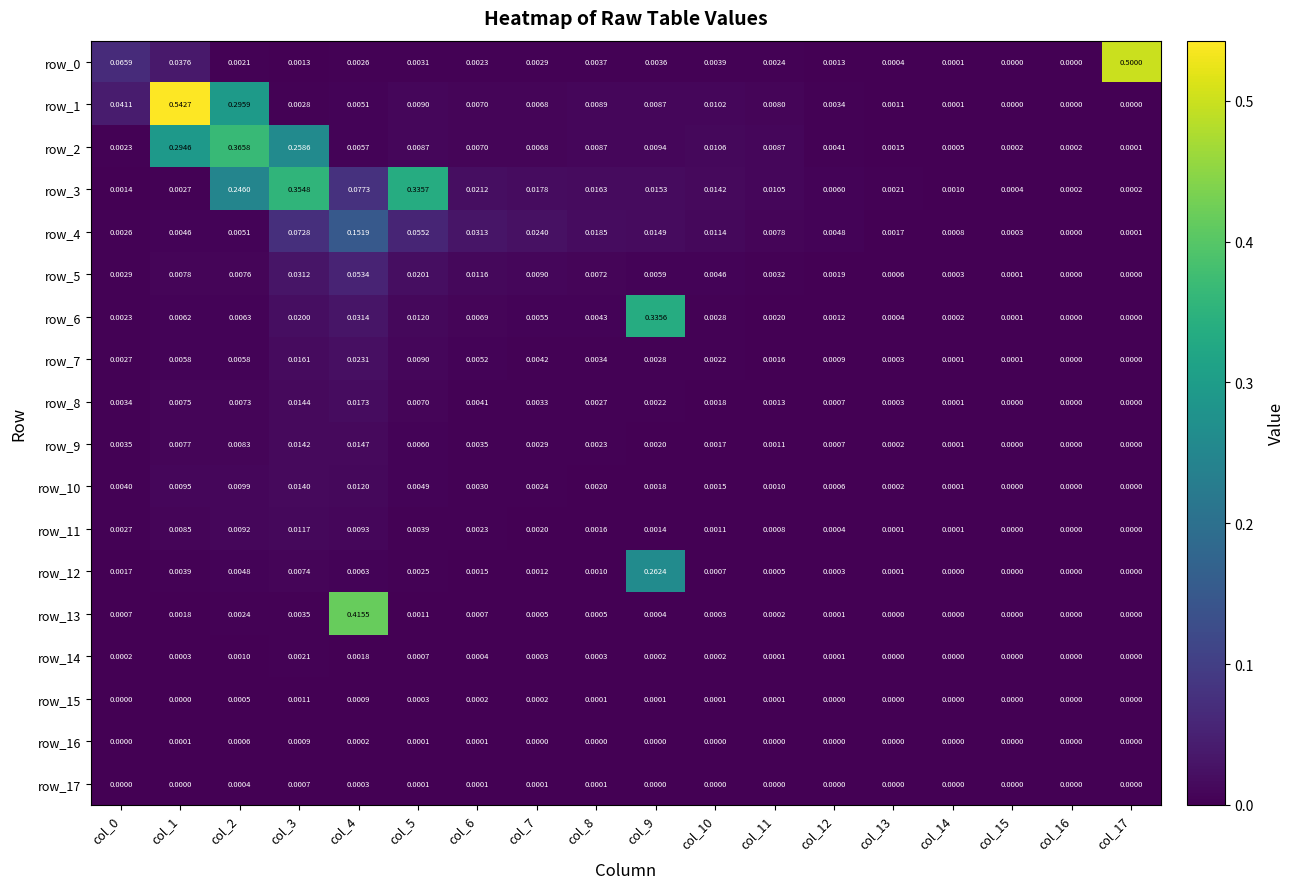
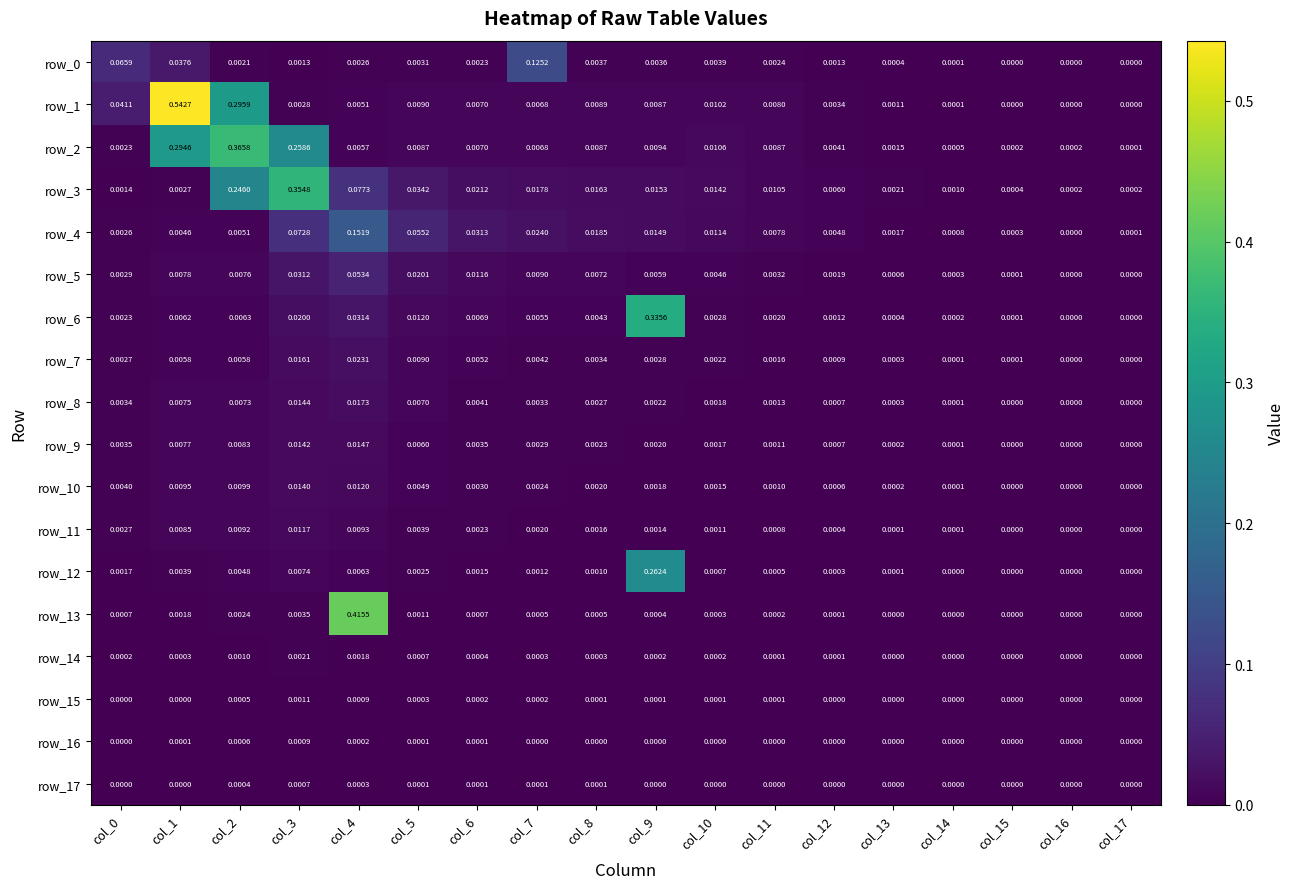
row_0, col_7: 0.0029 -> 0.1252
row_0, col_17: 0.5000 -> 0.0000
row_3, col_5: 0.3357 -> 0.0342
